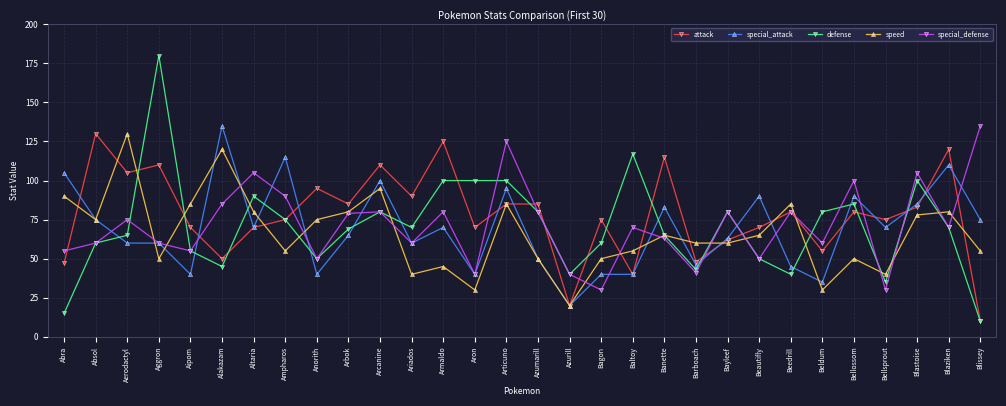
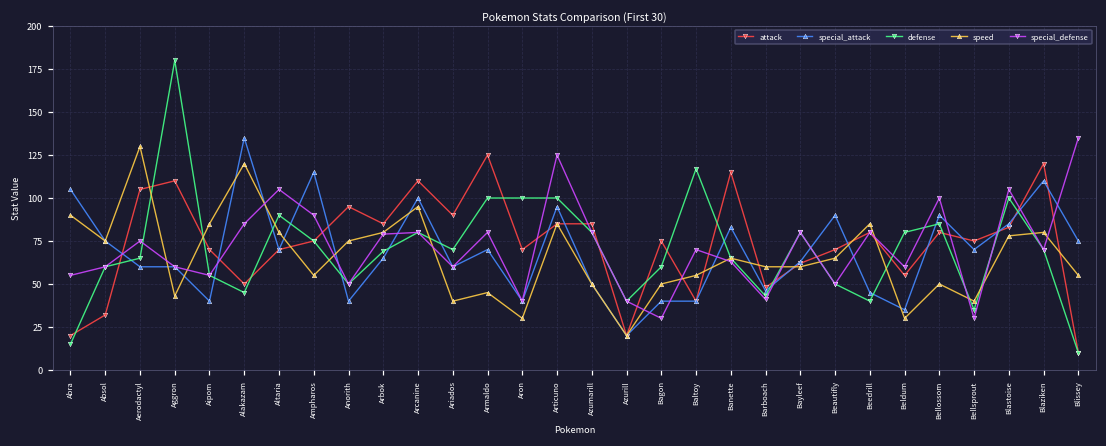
attack, Abra: 47 -> 20
attack, Absol: 130 -> 32
speed, Aggron: 50 -> 43
